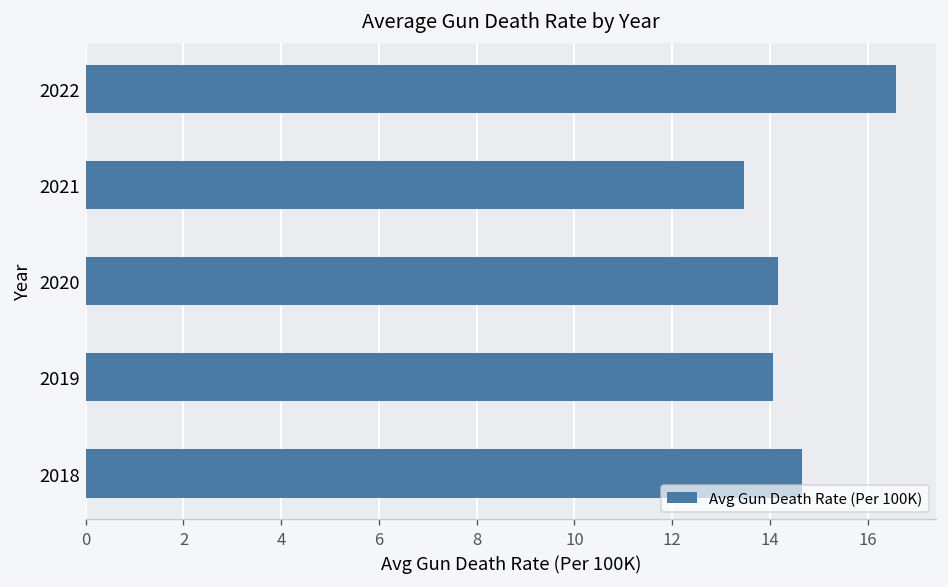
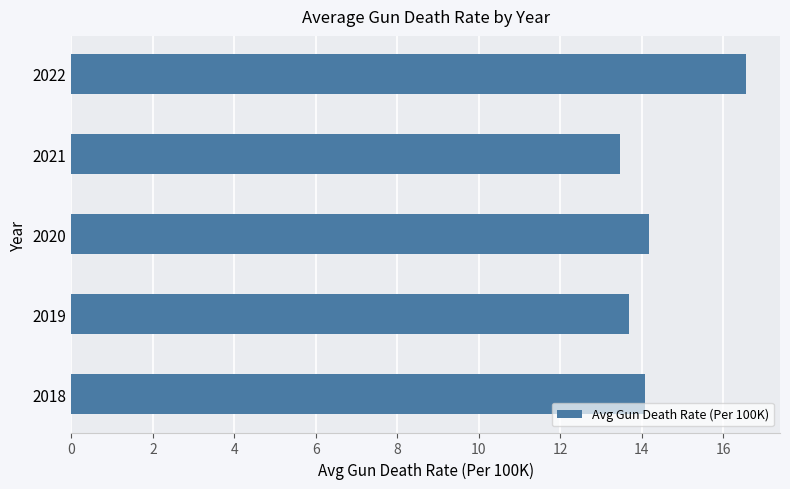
2019: 14.1 -> 13.7
2018: 14.7 -> 14.1
